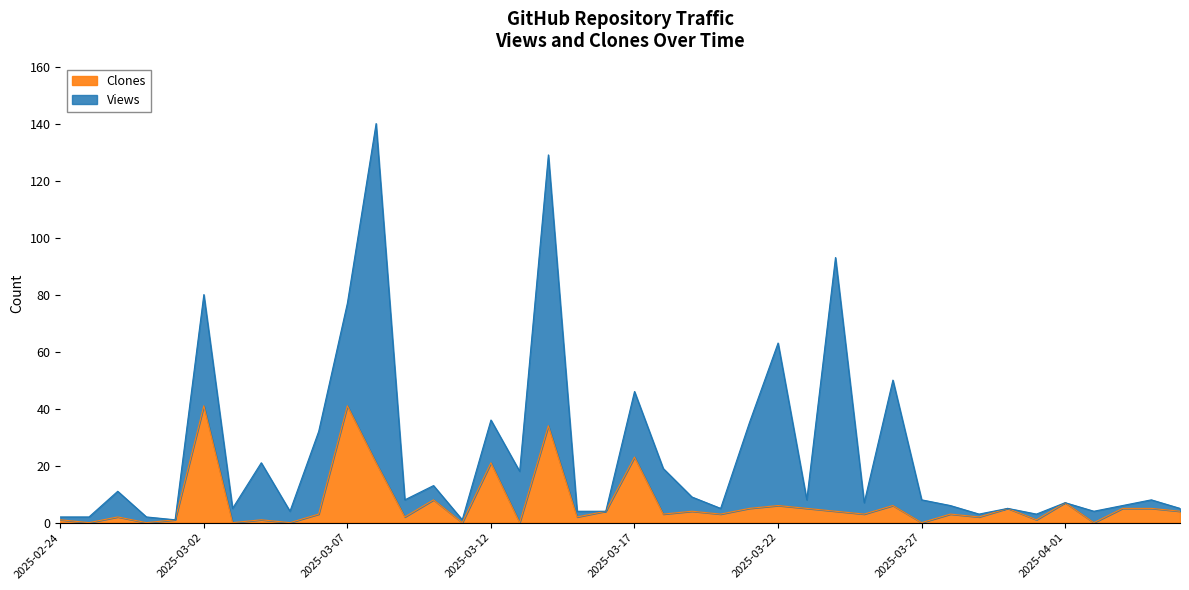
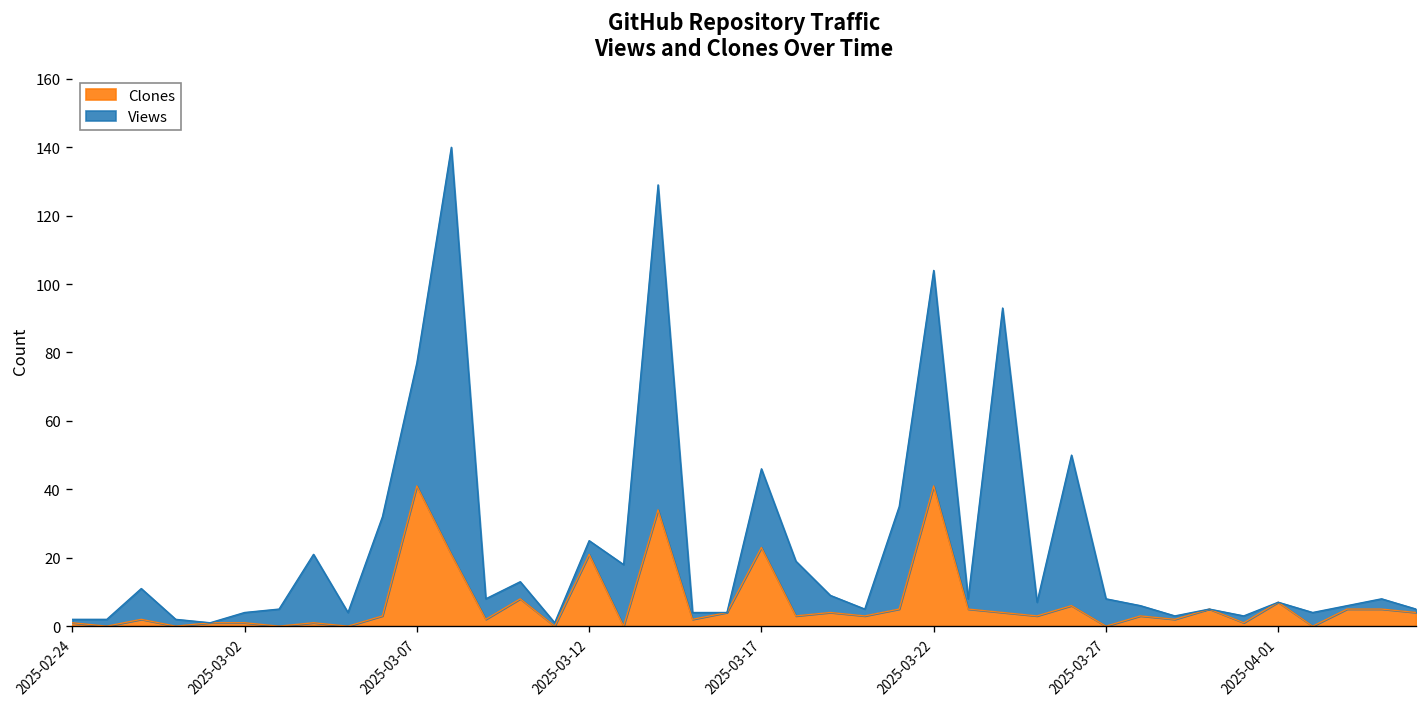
Clones, 2025-03-02: 41 -> 1
Views, 2025-03-02: 39 -> 3
Views, 2025-03-12: 15 -> 4
Clones, 2025-03-22: 6 -> 41
Views, 2025-03-22: 57 -> 63
